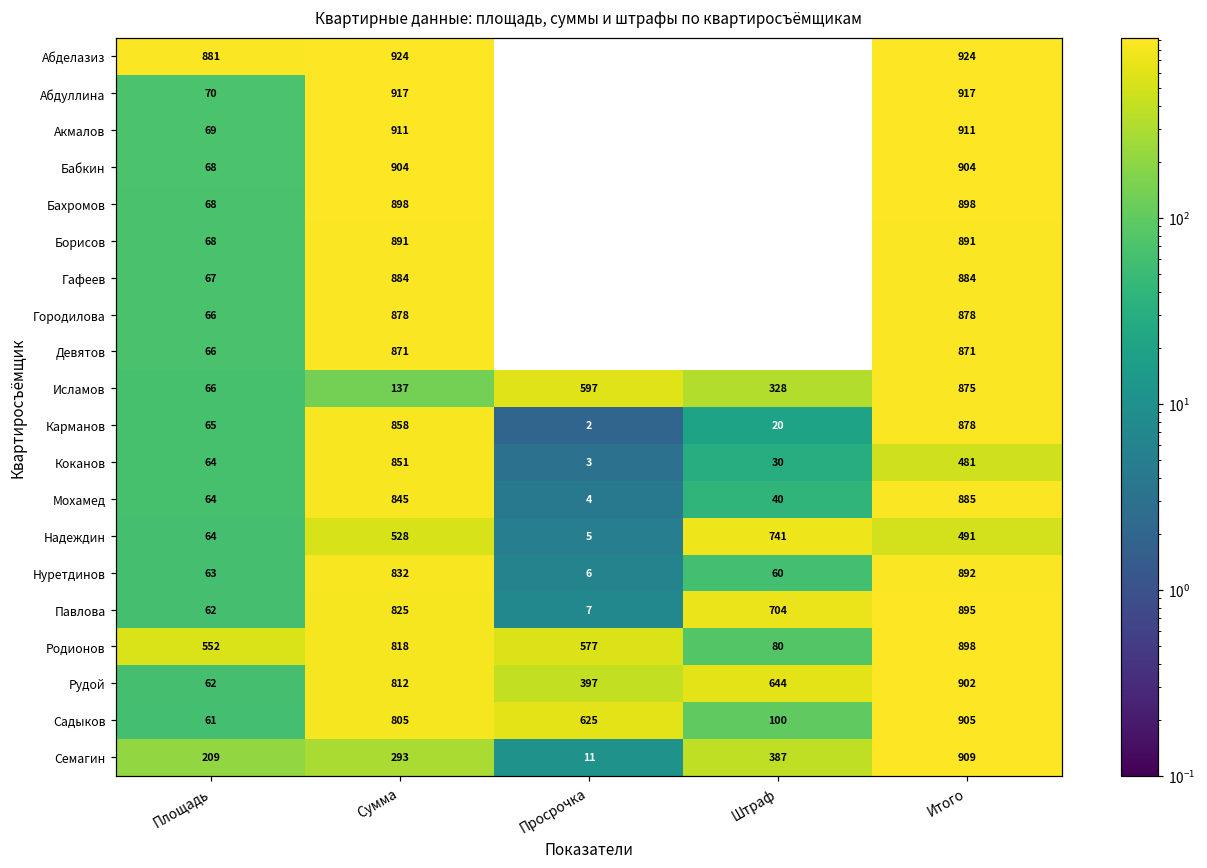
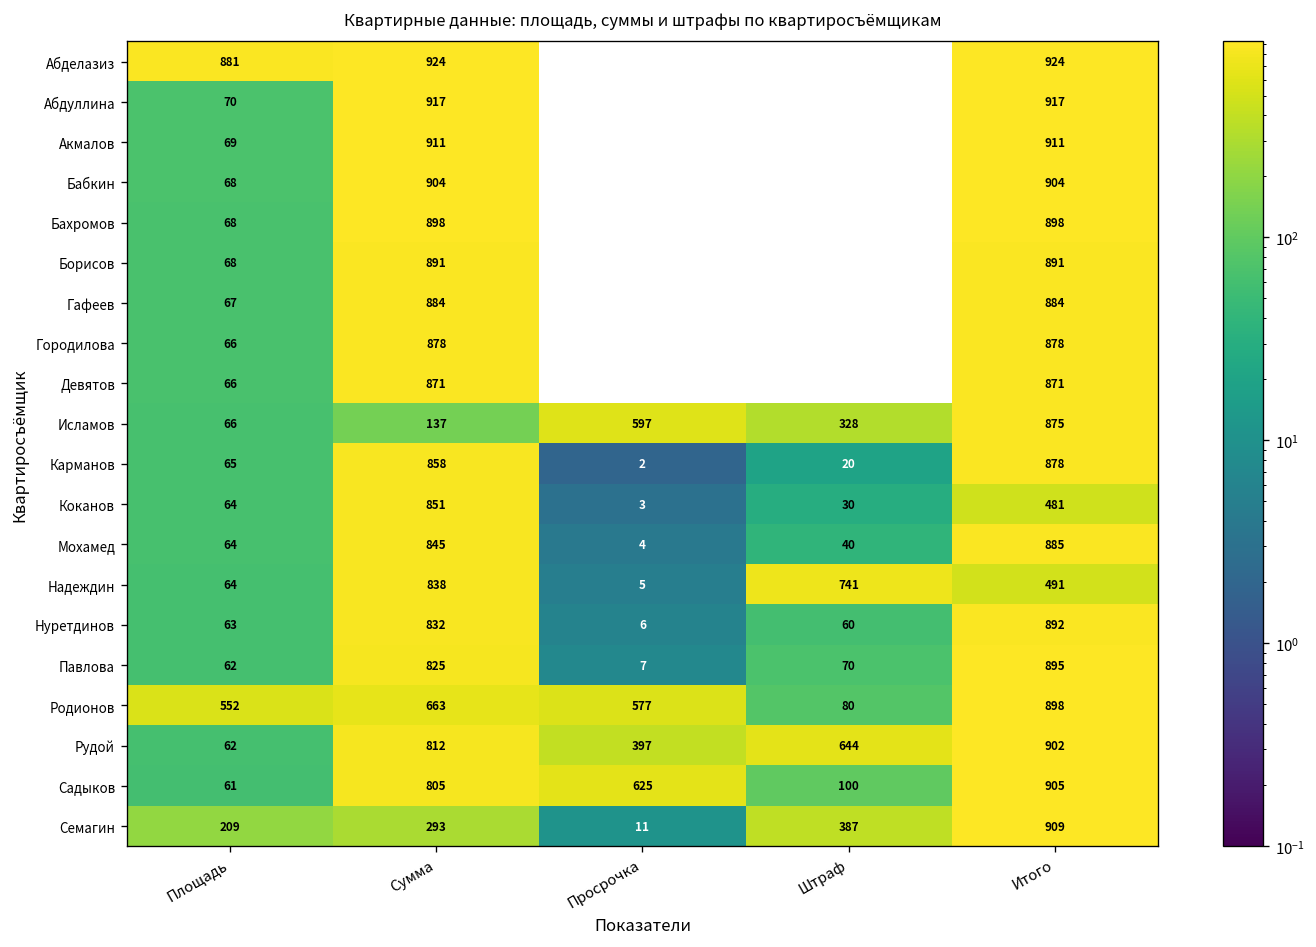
Надеждин, Сумма: 528 -> 838
Павлова, Штраф: 704 -> 70
Родионов, Сумма: 818 -> 663
